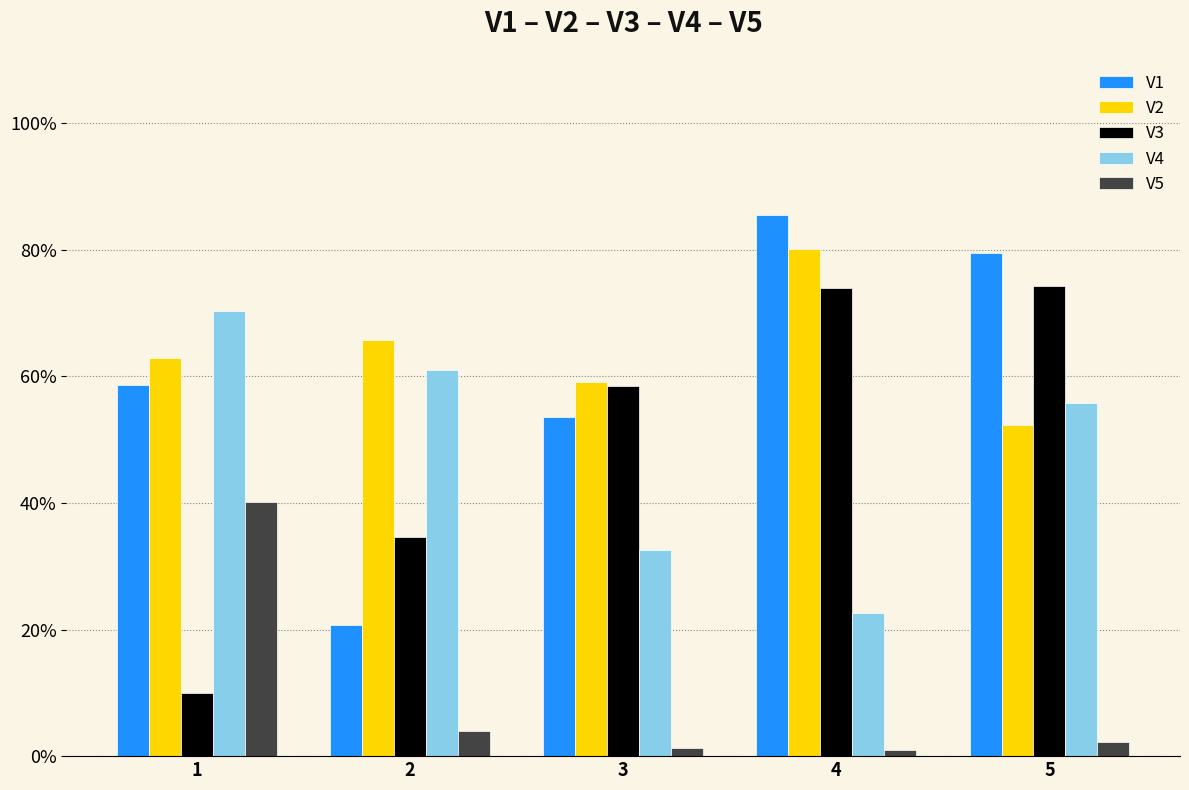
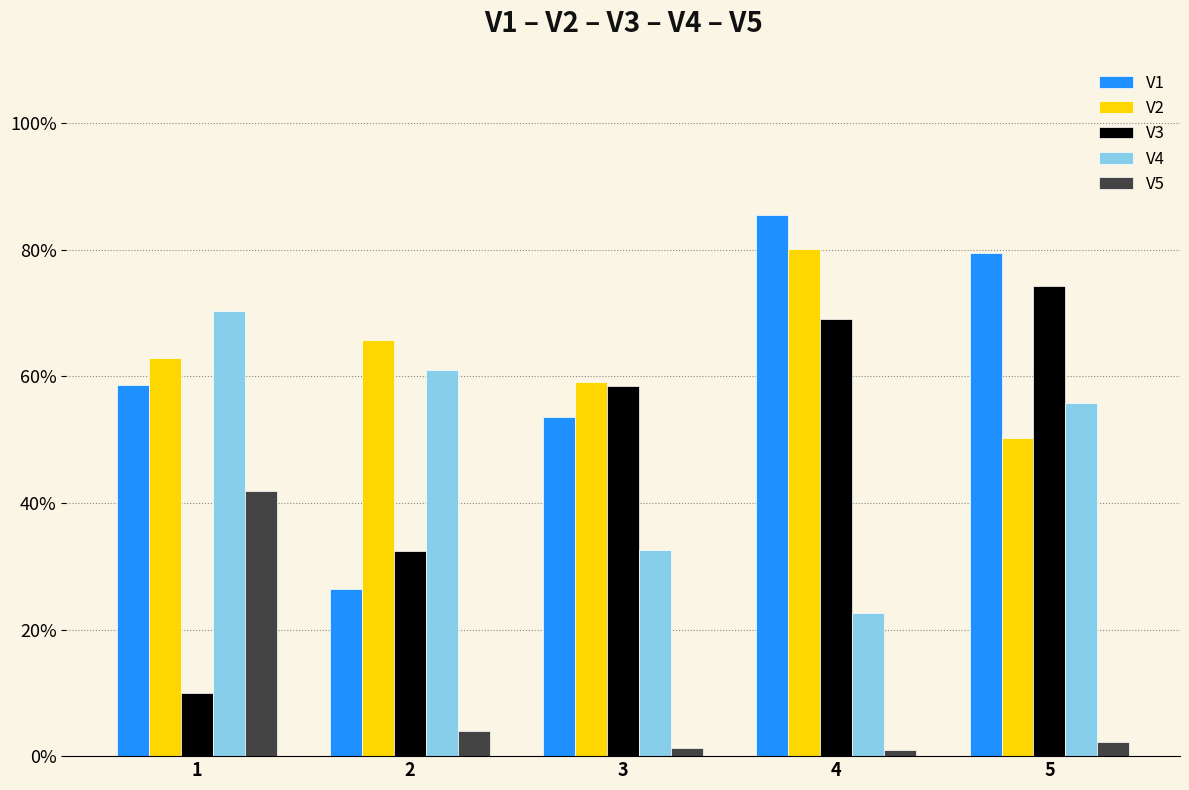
V5, 1: 40% -> 42%
V1, 2: 21% -> 26%
V3, 2: 35% -> 32%
V3, 4: 74% -> 69%
V2, 5: 52% -> 50%
